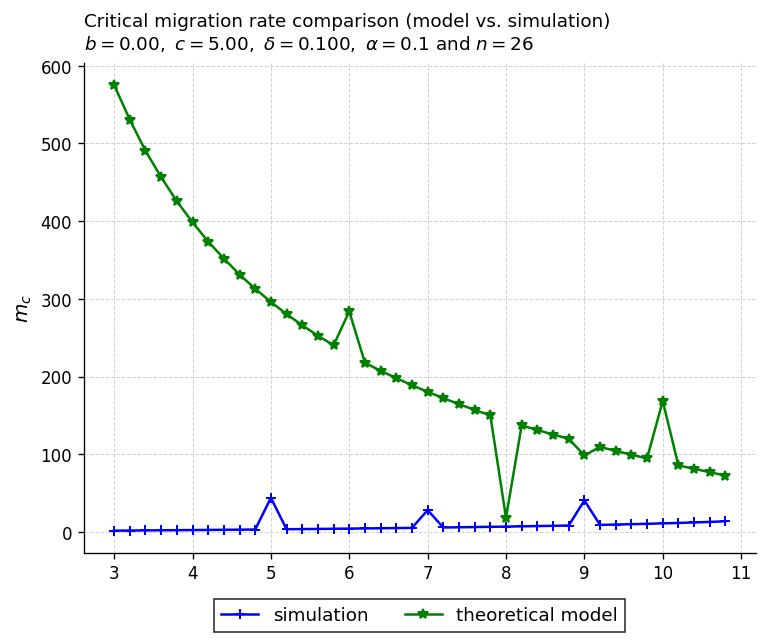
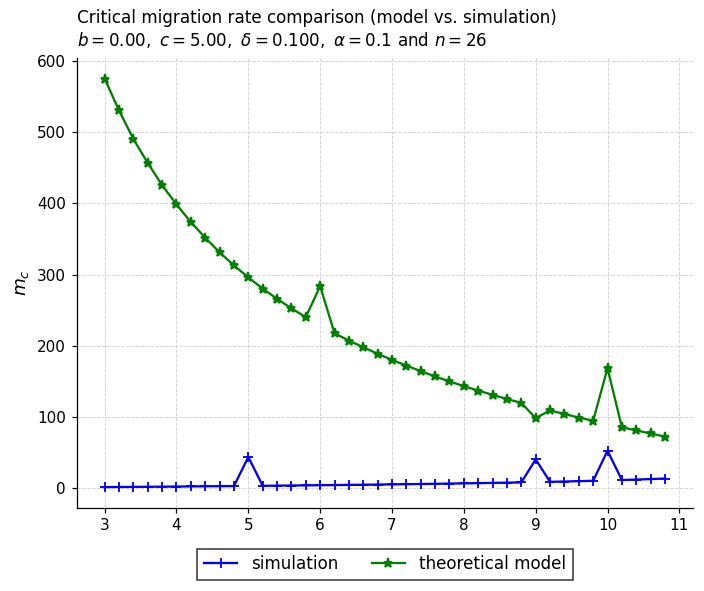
simulation, 7: 30 -> 10
theoretical model, 8: 20 -> 140
simulation, 10: 10 -> 50
